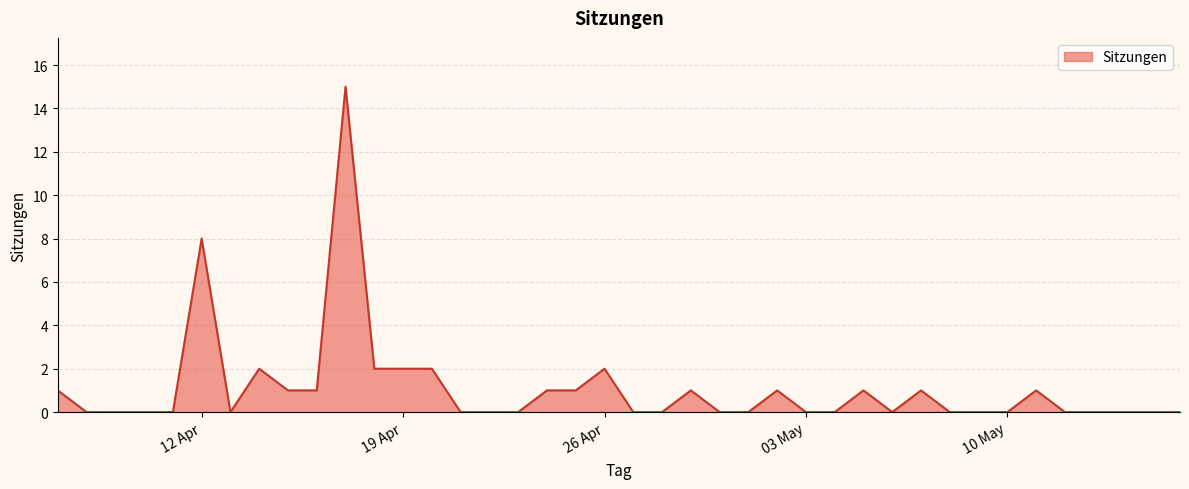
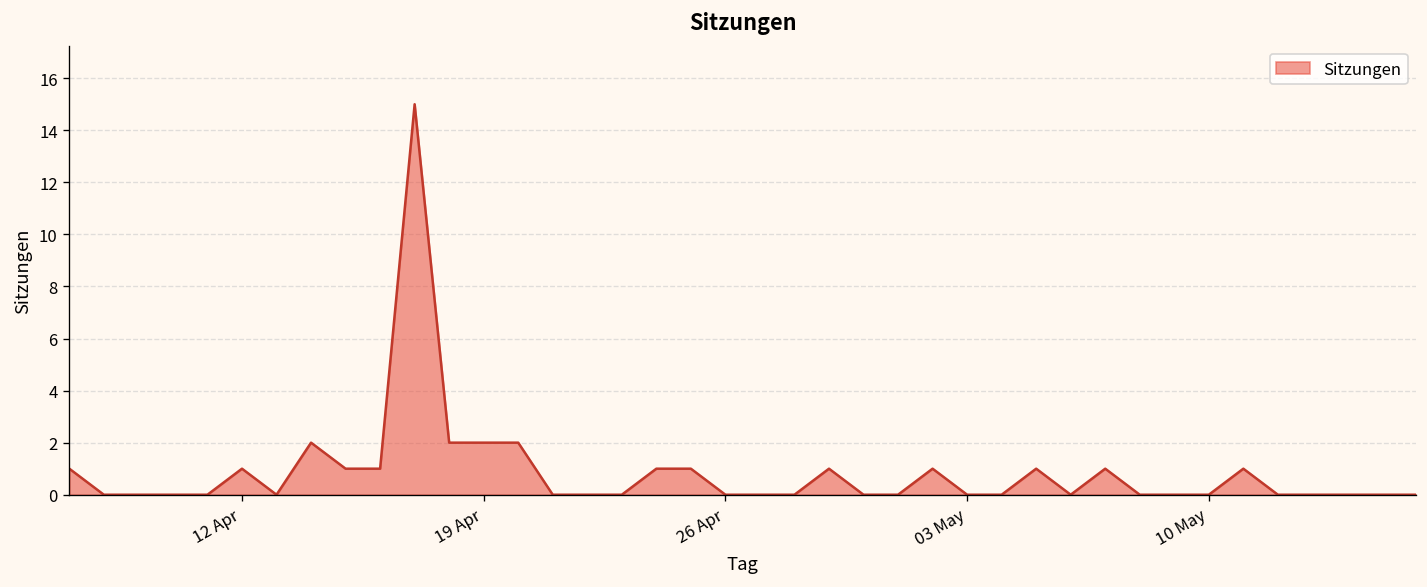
12 Apr: 8 -> 1
26 Apr: 2 -> 0
